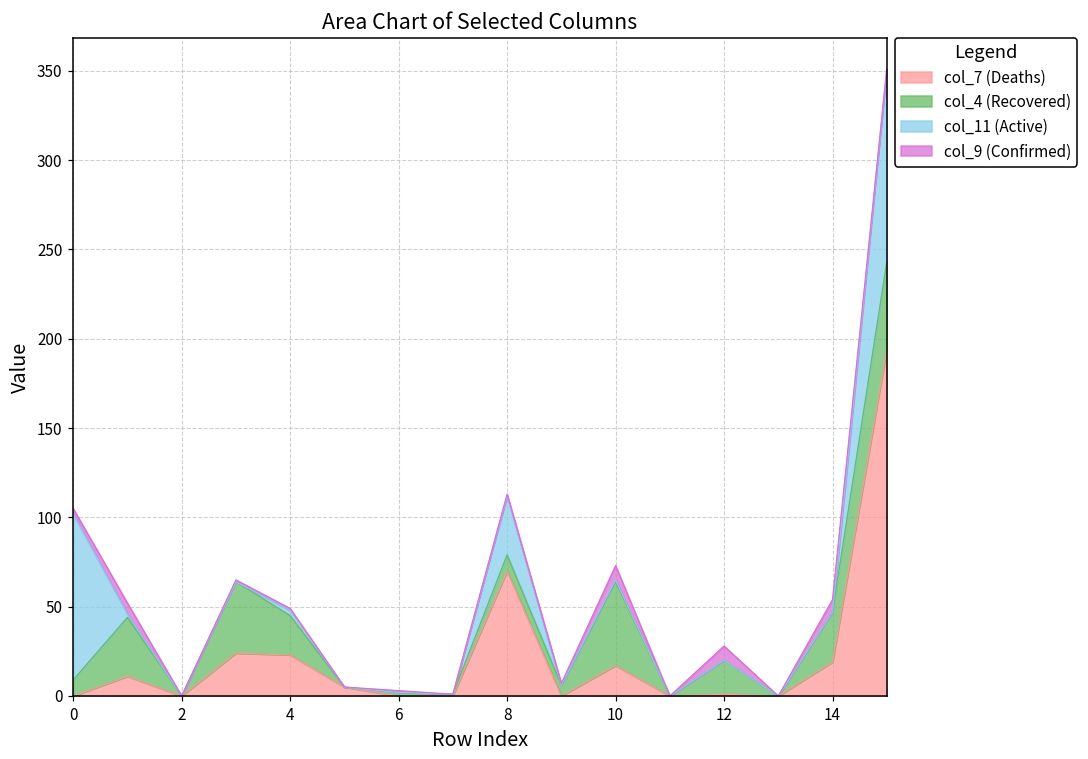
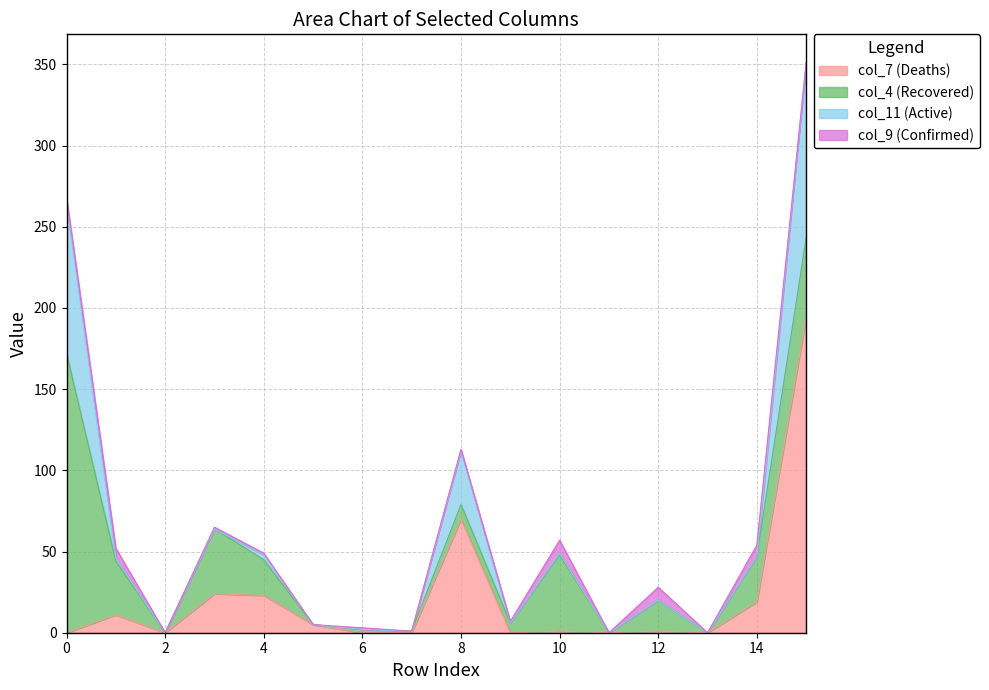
col_4 (Recovered), 0: 9 -> 172
col_7 (Deaths), 10: 17 -> 1
